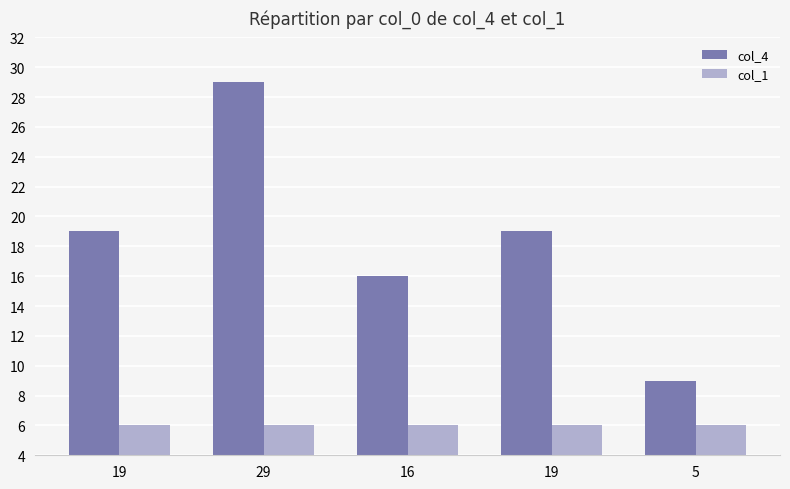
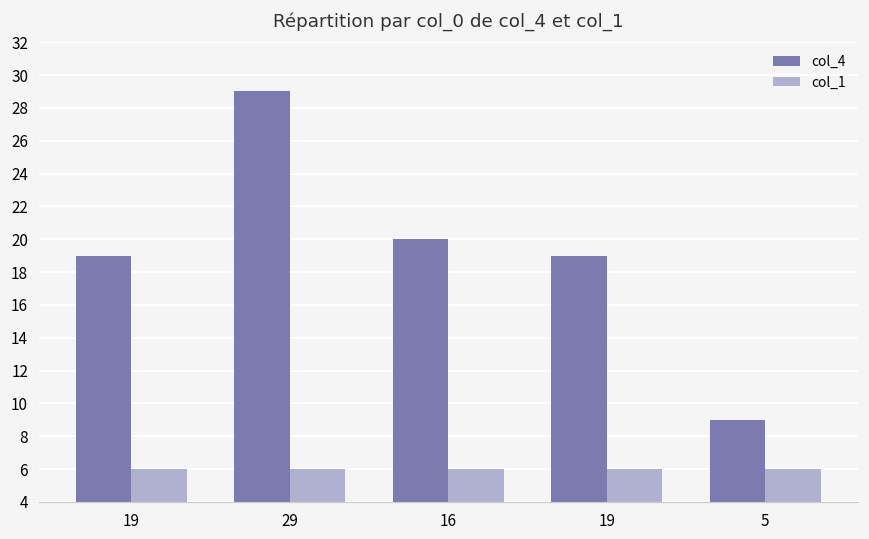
col_4, 16: 16 -> 20
